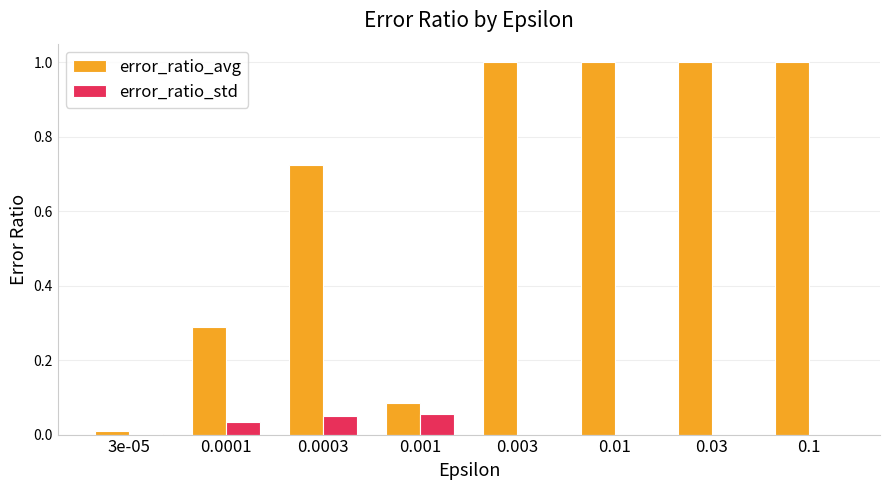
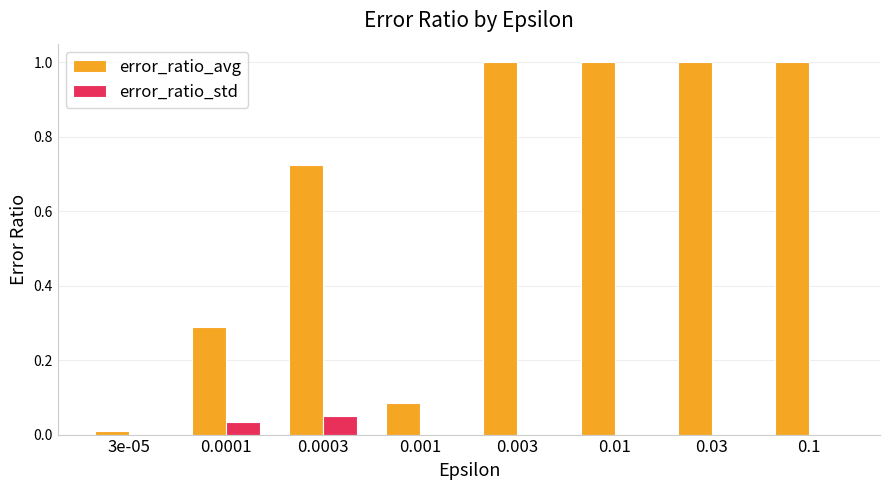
error_ratio_std, 0.001: 0.05 -> 0.00
